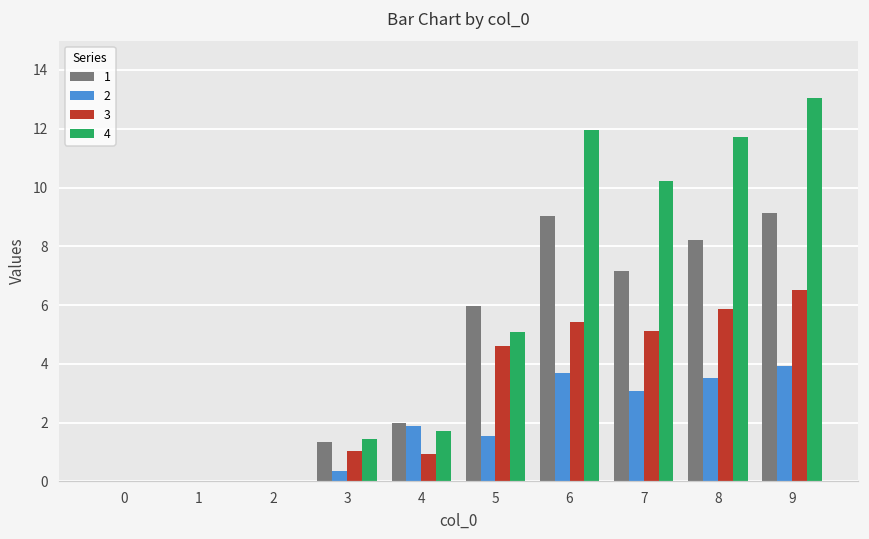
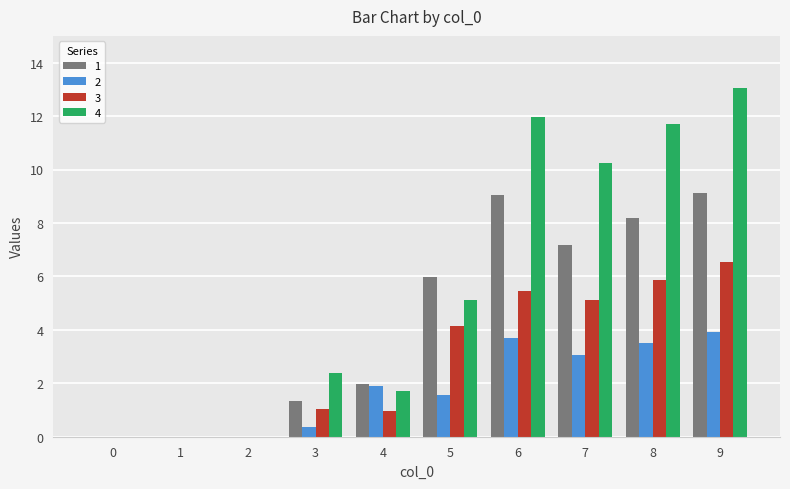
4, 3: 1.4 -> 2.4
3, 5: 4.6 -> 4.1
